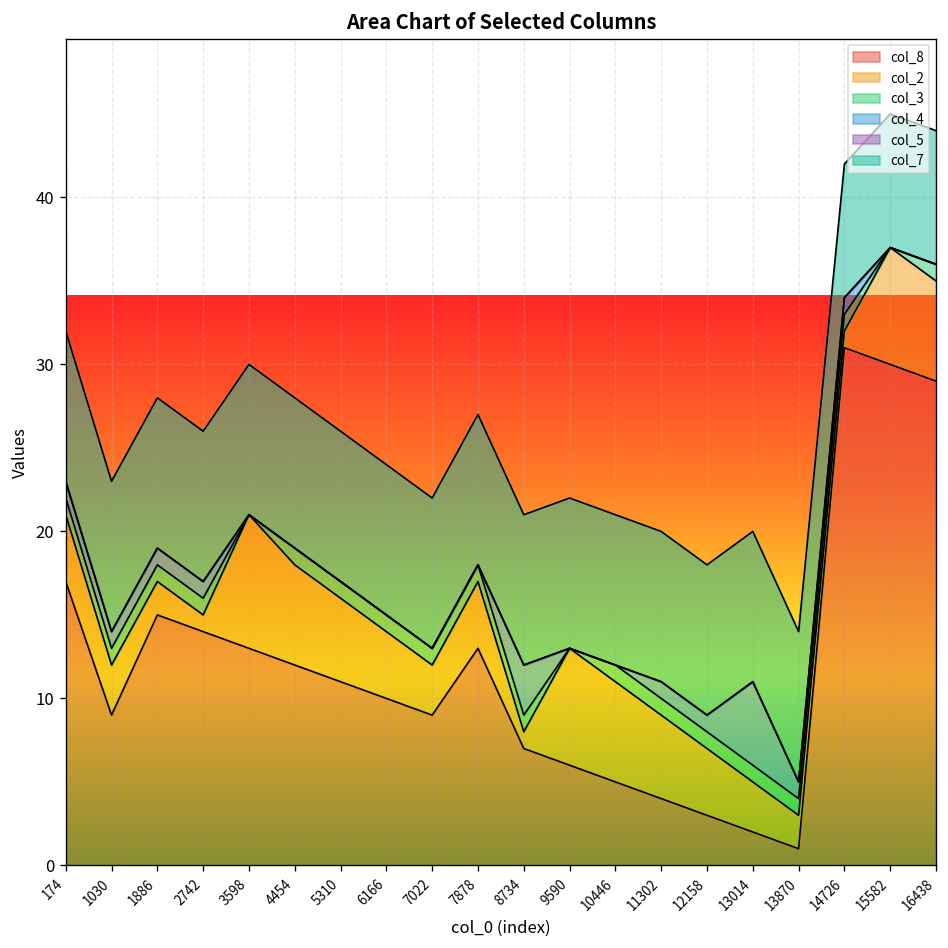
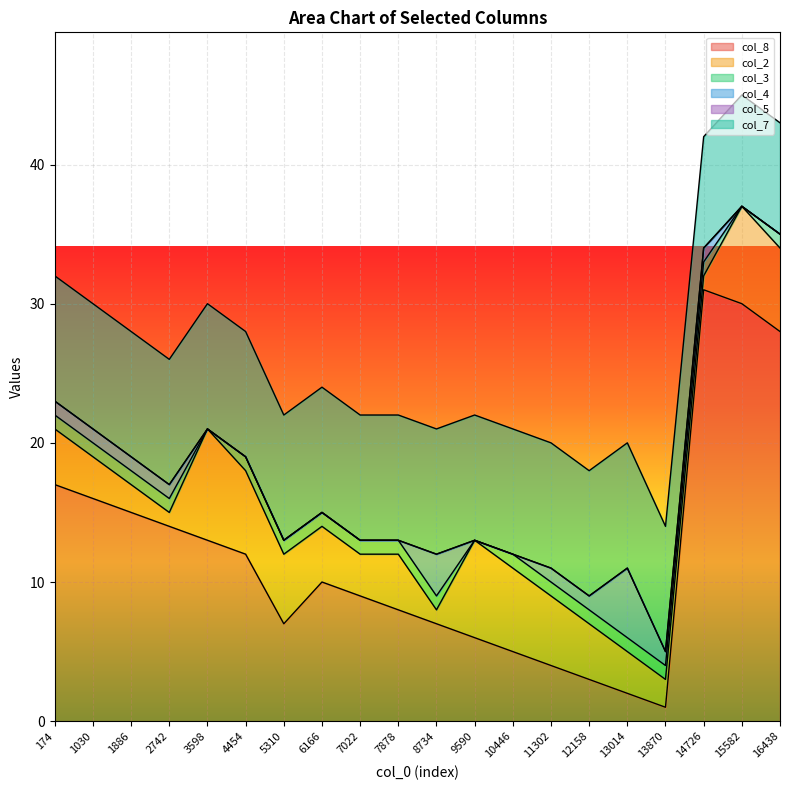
col_8, 1030: 9 -> 16
col_8, 5310: 11 -> 7
col_8, 7878: 13 -> 8
col_8, 16438: 29 -> 28
